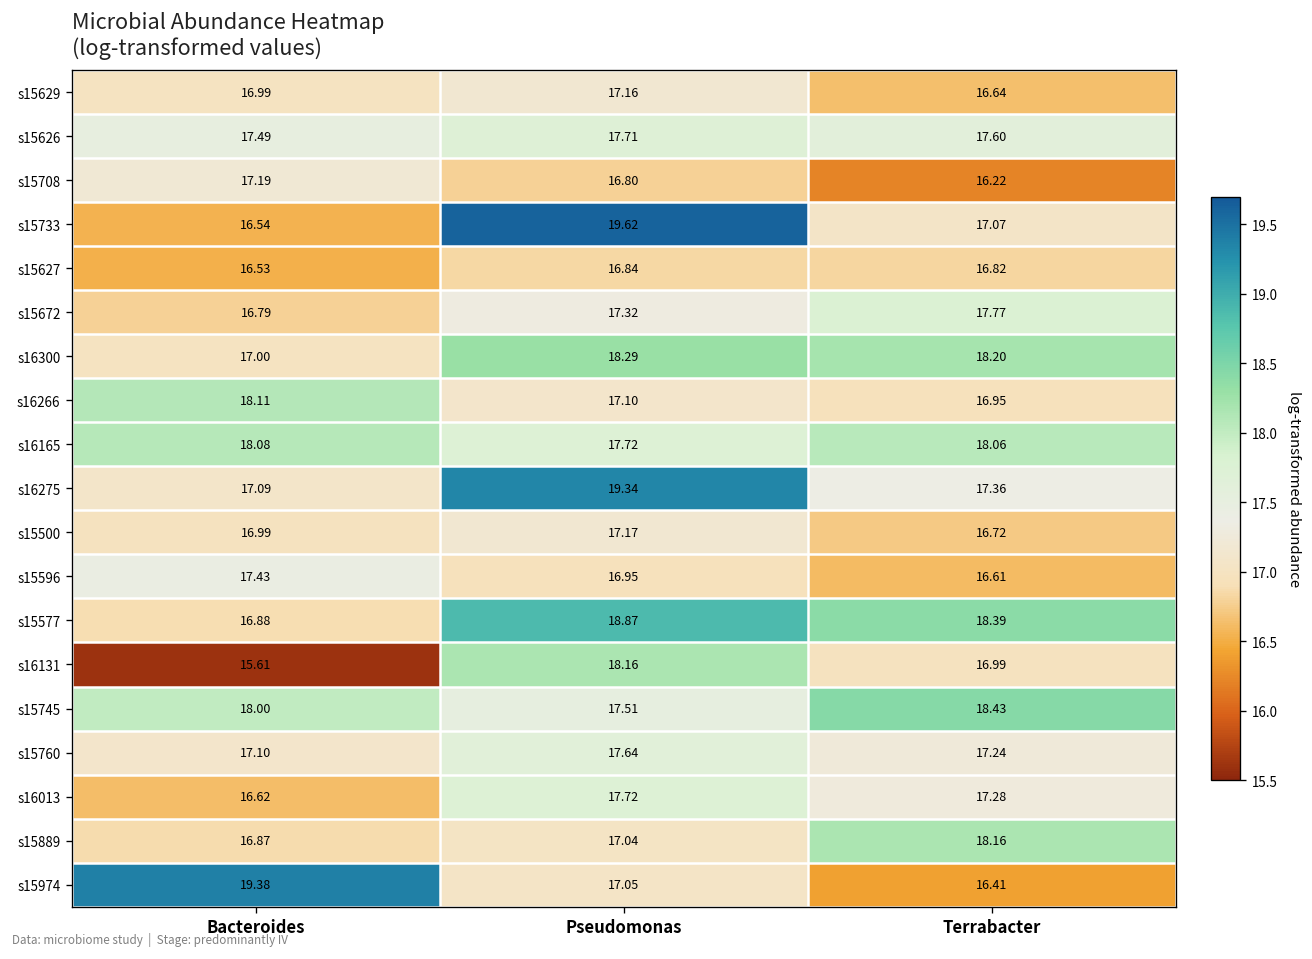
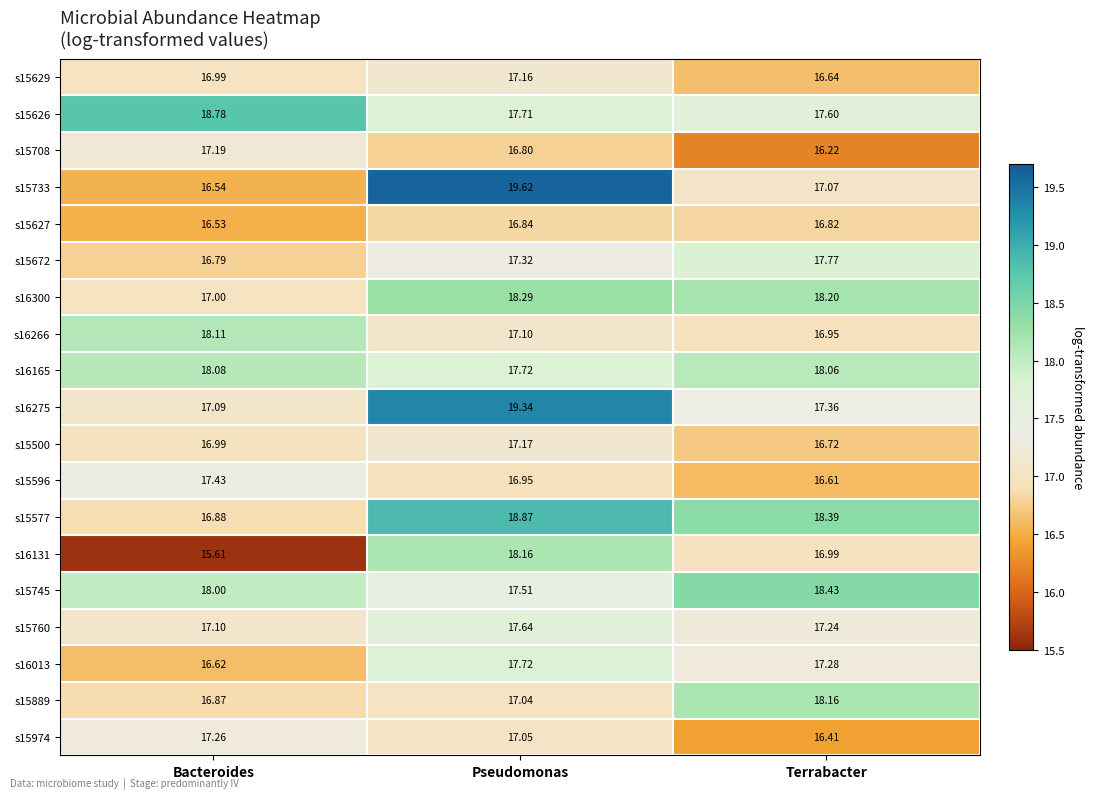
s15626, Bacteroides: 17.49 -> 18.78
s15974, Bacteroides: 19.38 -> 17.26
